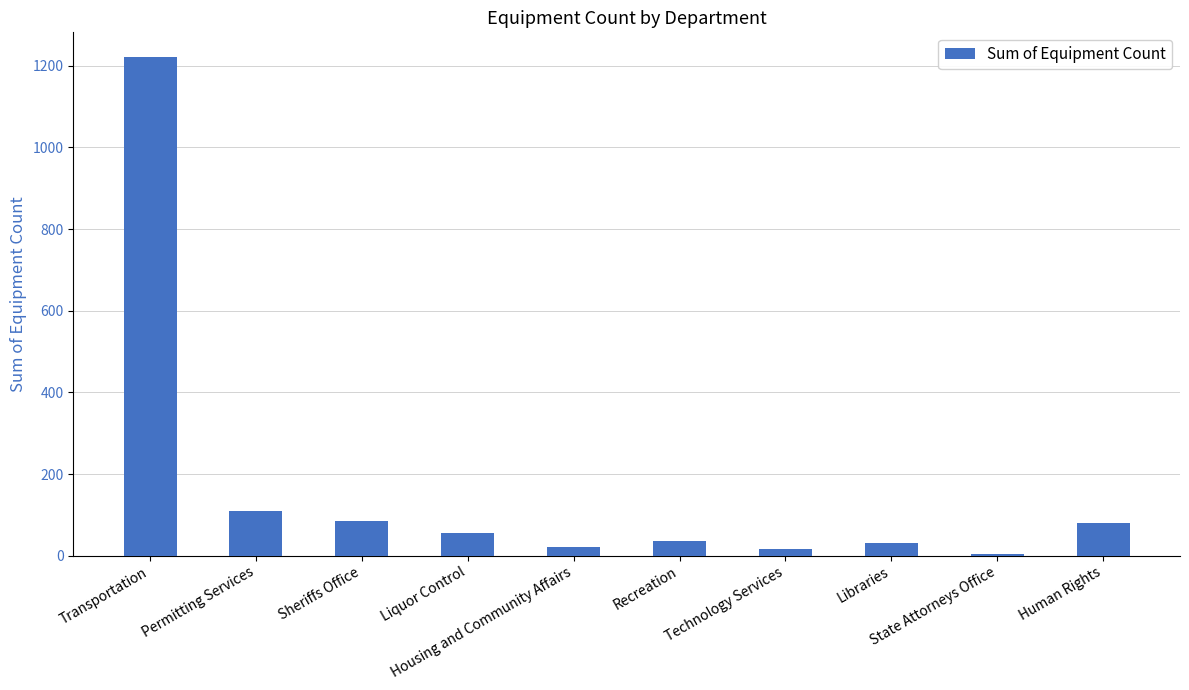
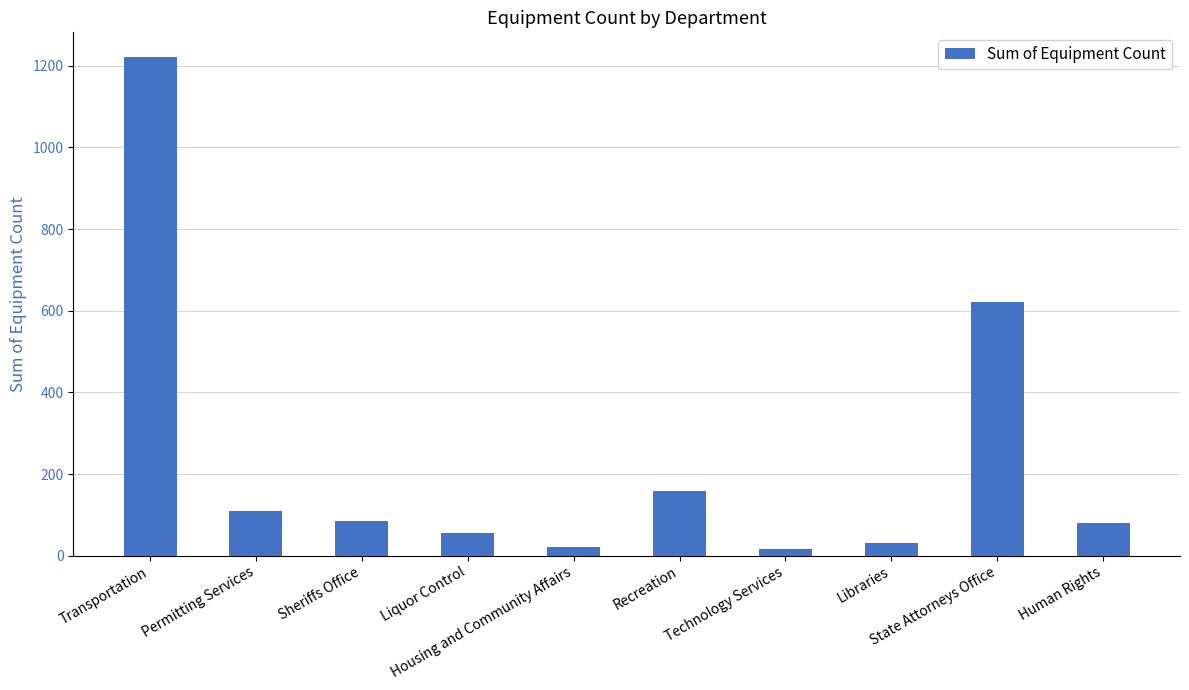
Recreation: 40 -> 160
State Attorneys Office: 10 -> 620
